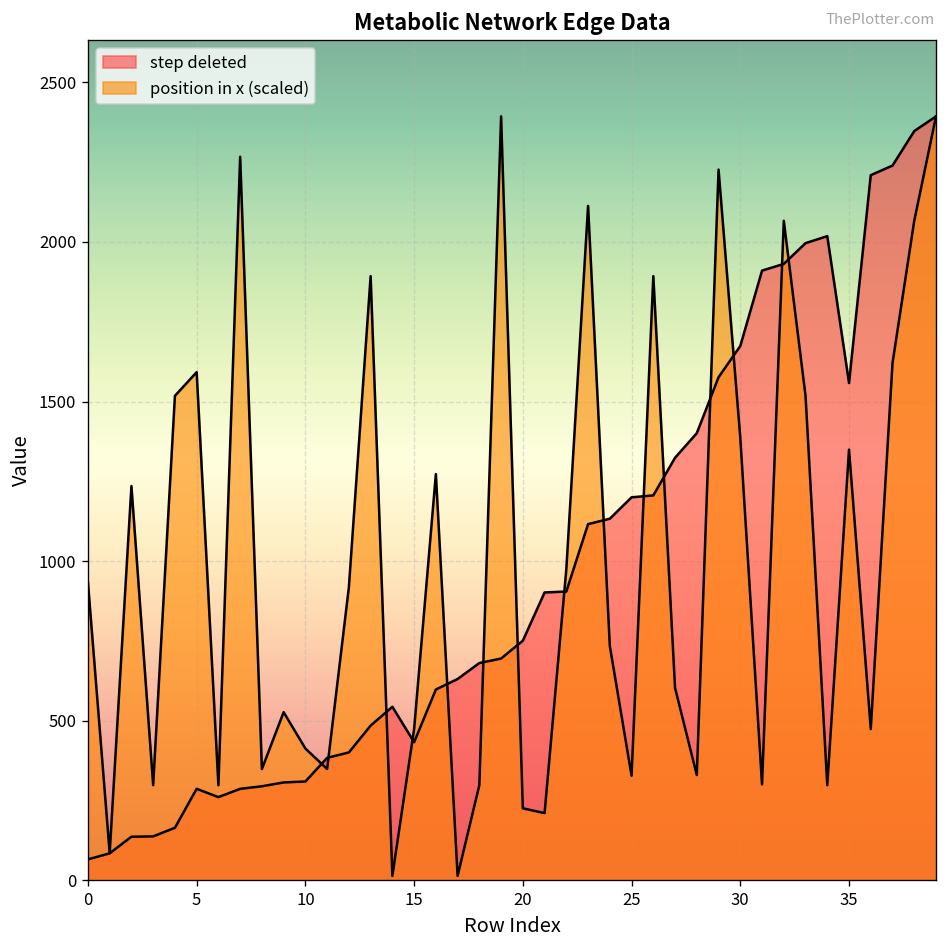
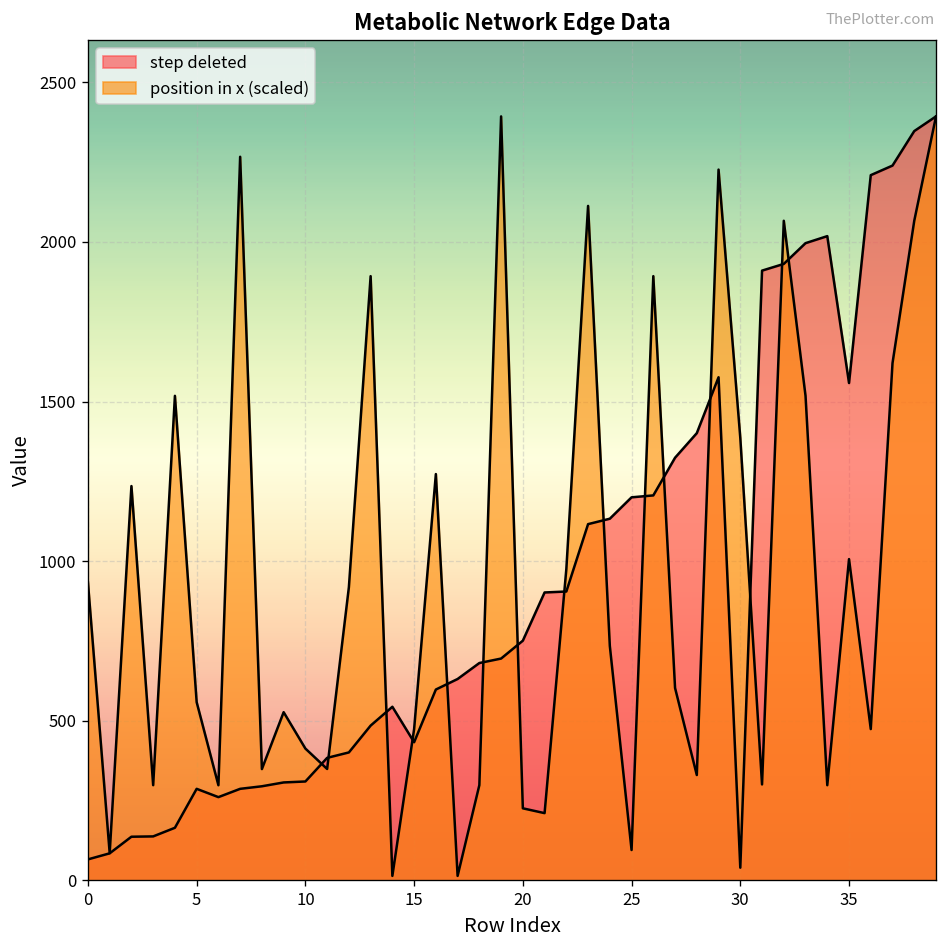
position in x (scaled), 5: 1590 -> 560
position in x (scaled), 25: 330 -> 100
step deleted, 30: 1670 -> 40
position in x (scaled), 35: 1350 -> 1010
